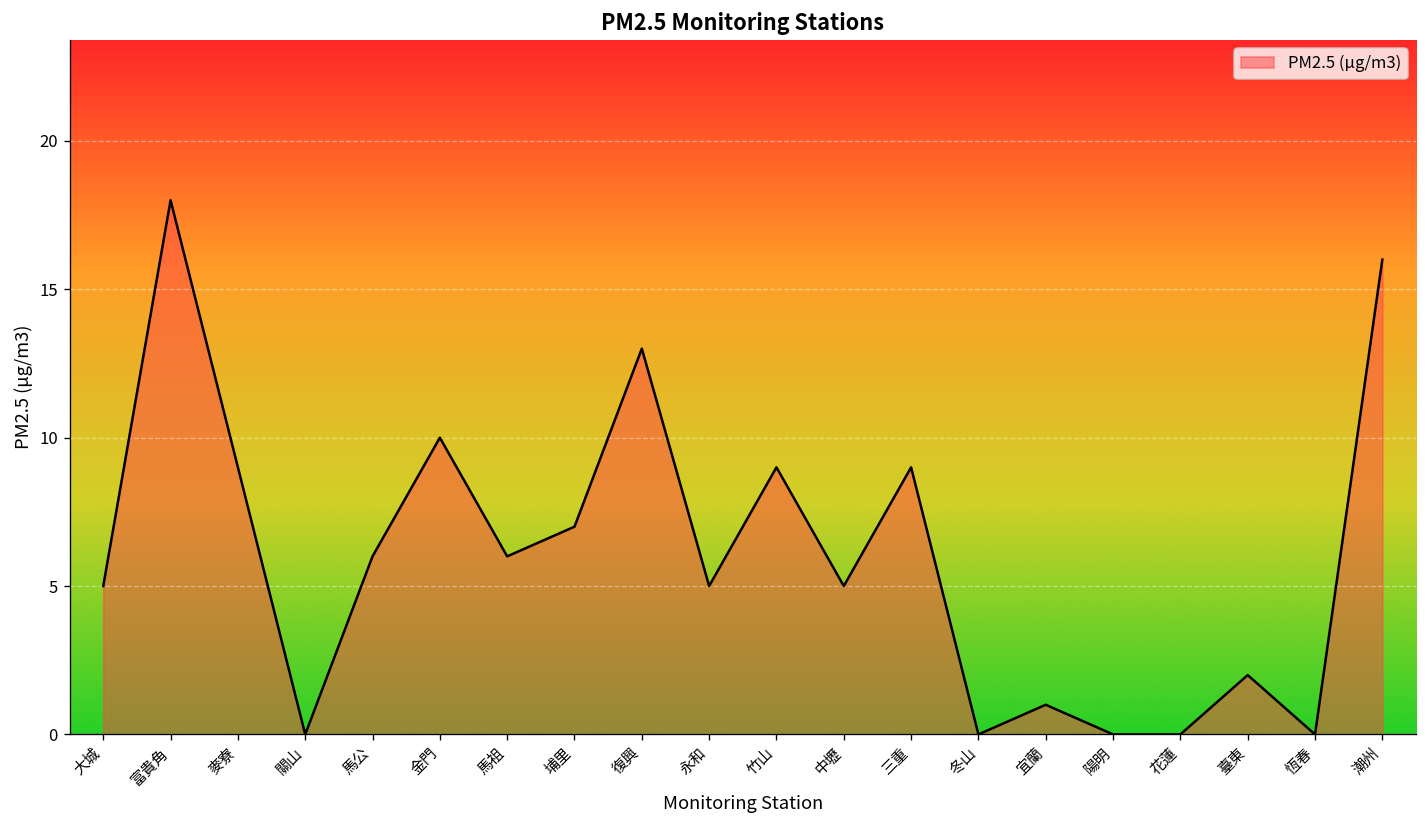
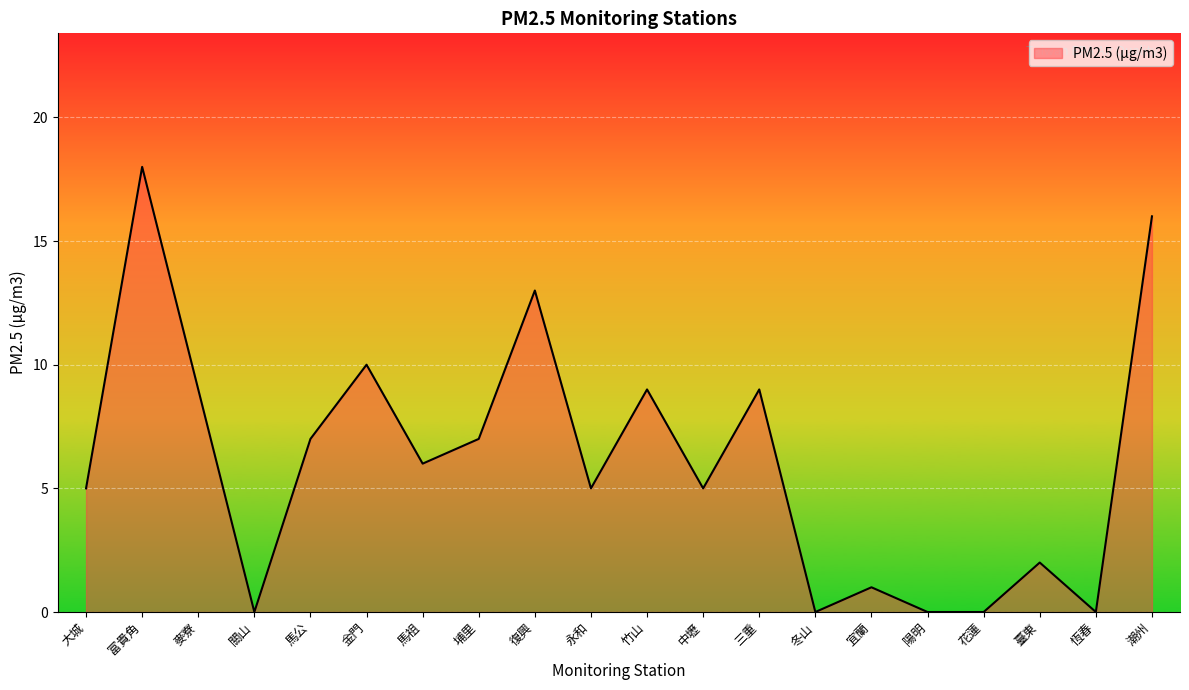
馬公: 6 -> 7
